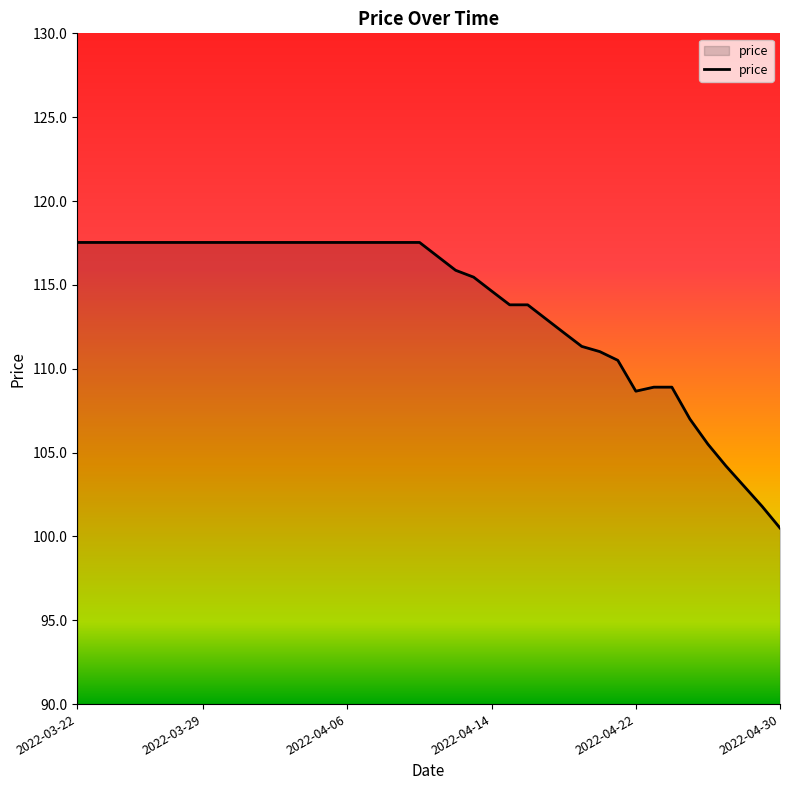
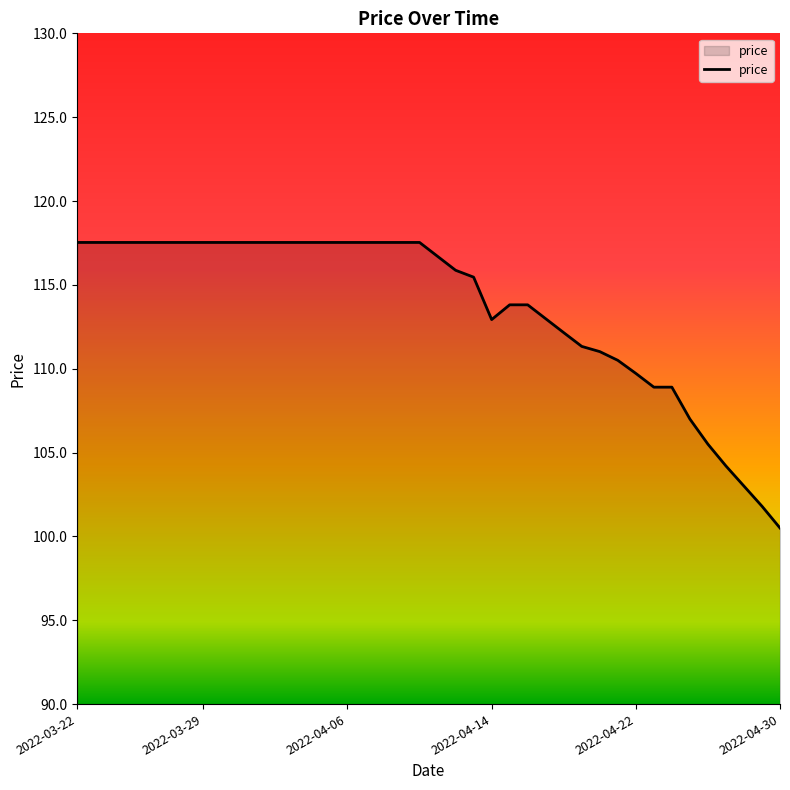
2022-04-14: 114.6 -> 112.9
2022-04-22: 108.7 -> 109.7
